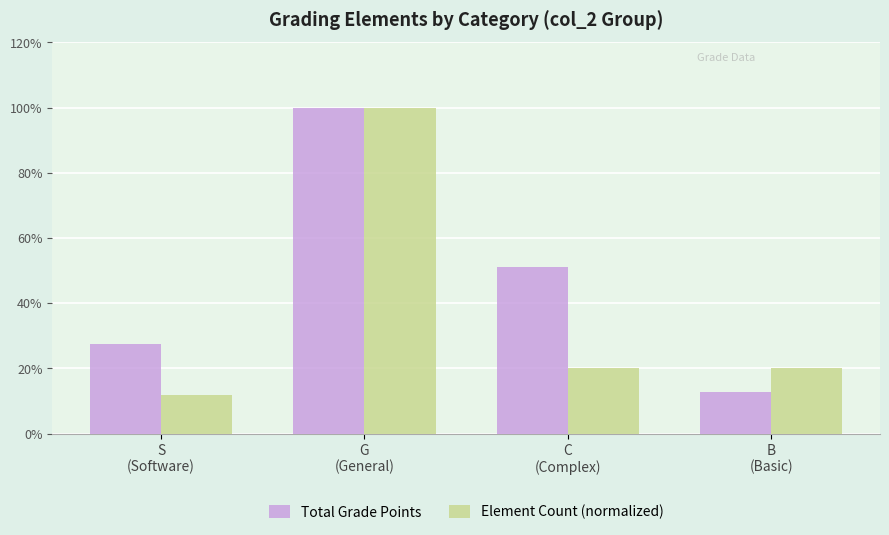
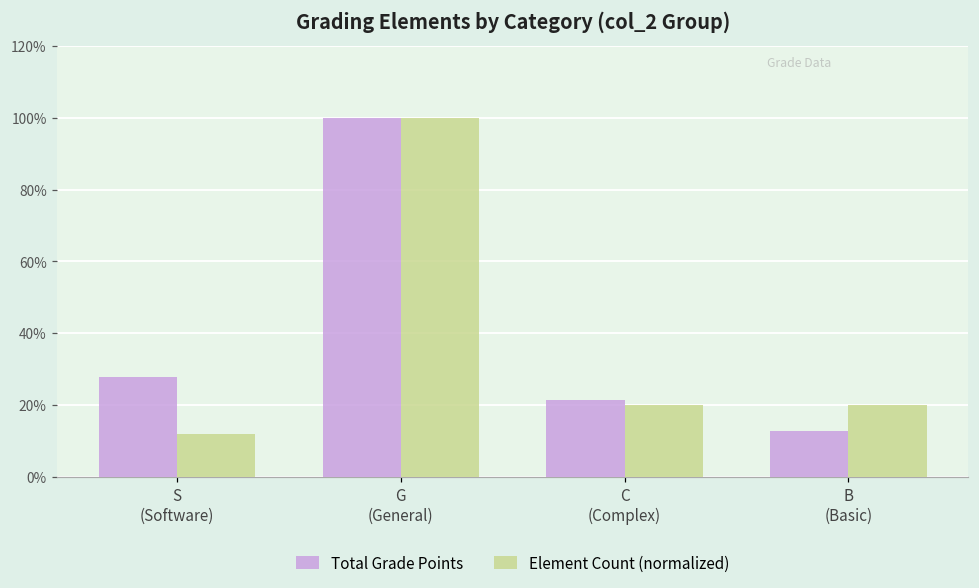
Total Grade Points, C (Complex): 51% -> 21%
